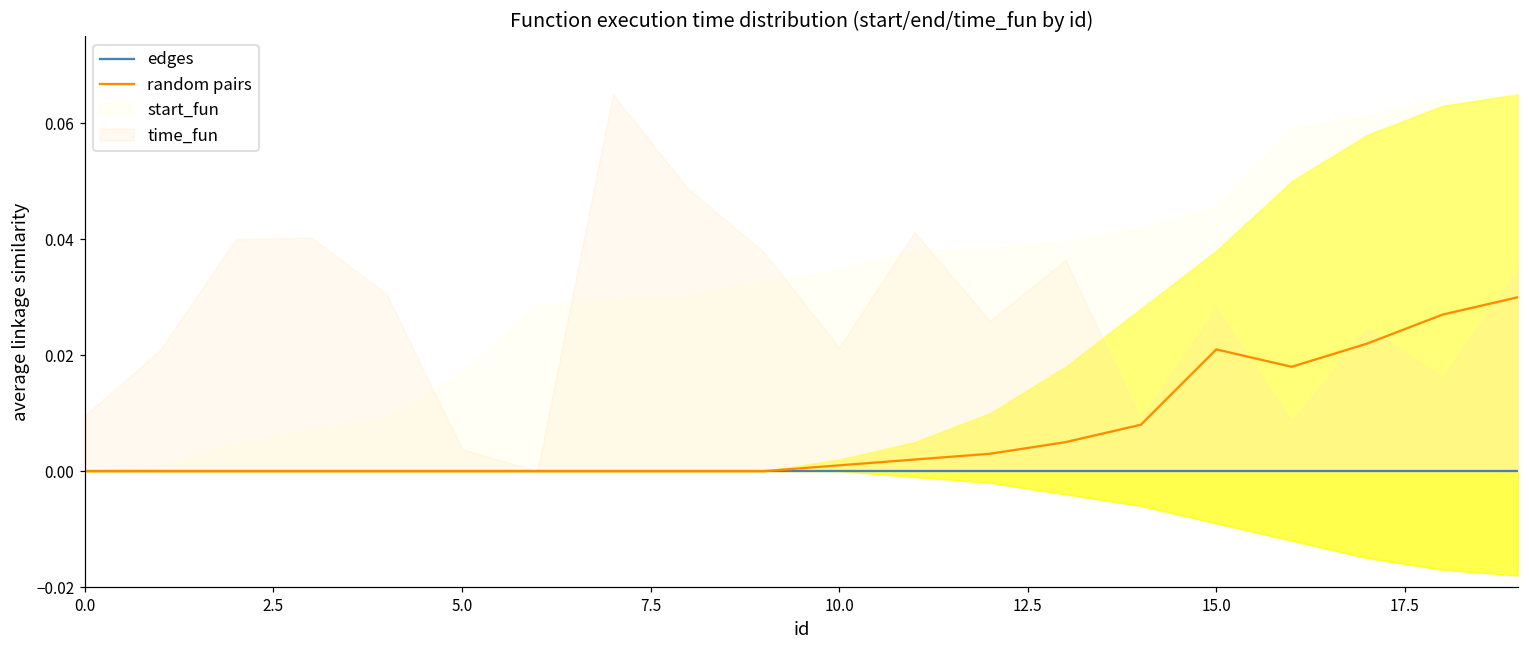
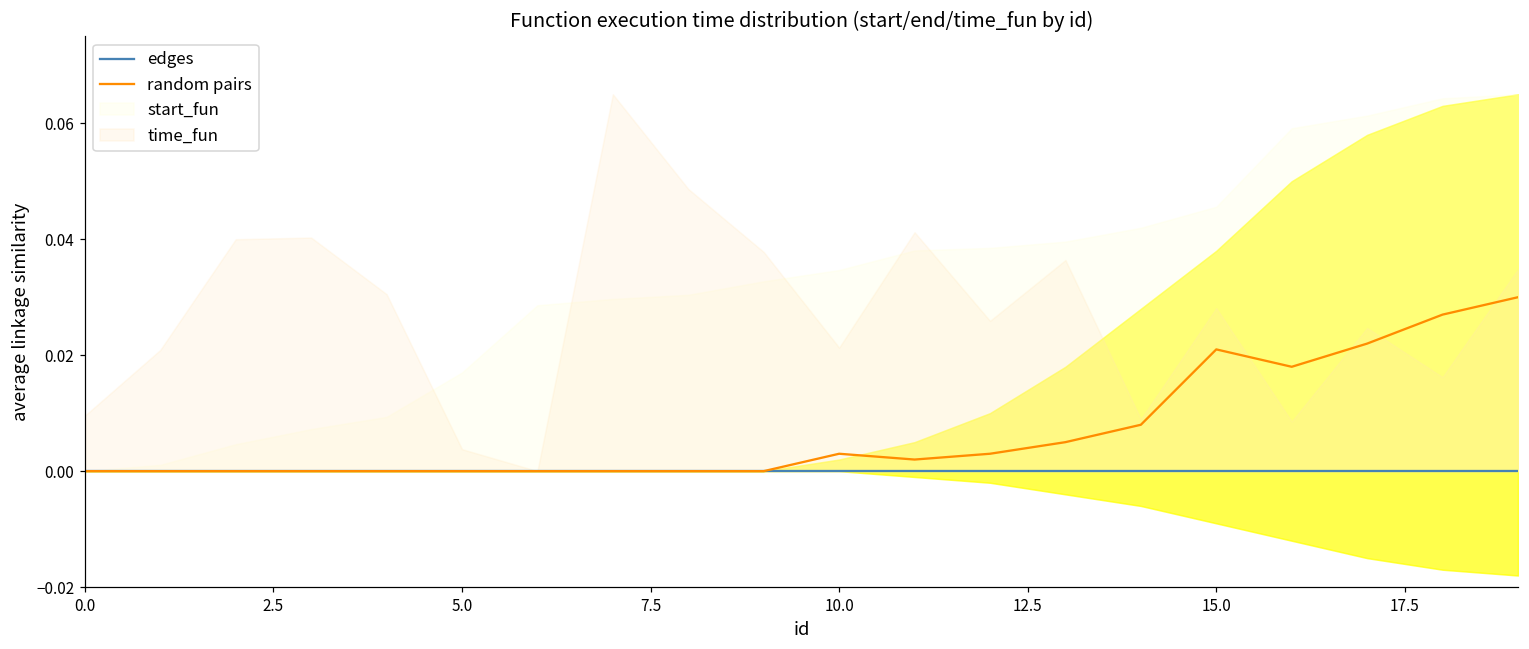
random pairs, 10.0: 0.001 -> 0.003
